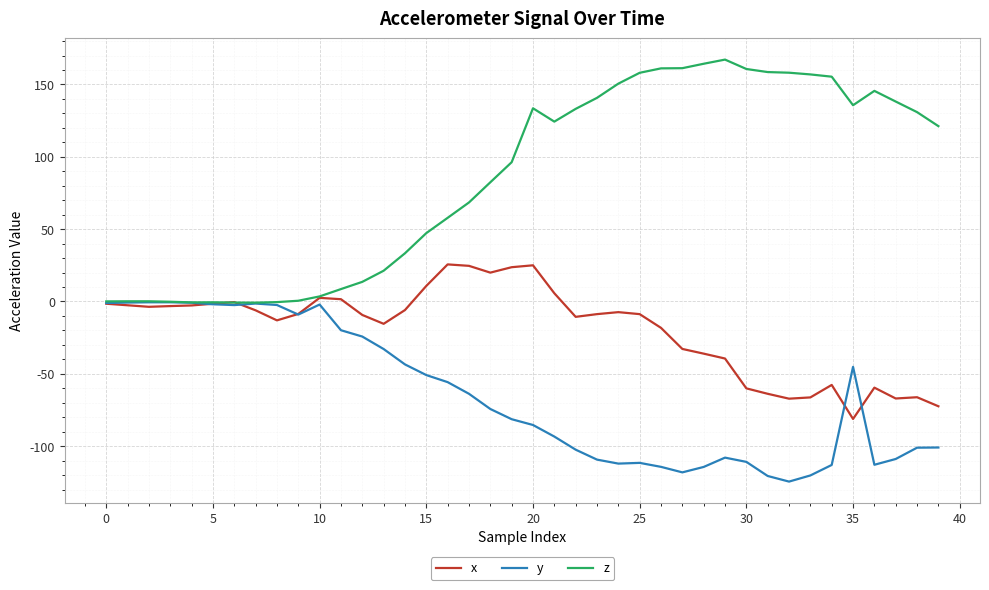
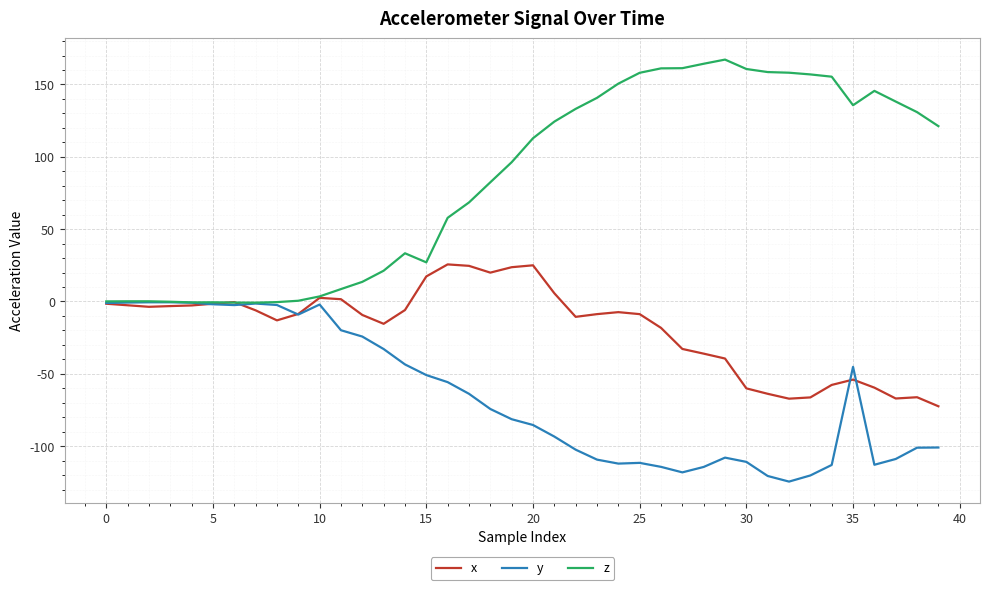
x, 15: 11 -> 17
z, 15: 47 -> 27
z, 20: 134 -> 113
x, 35: -81 -> -54
